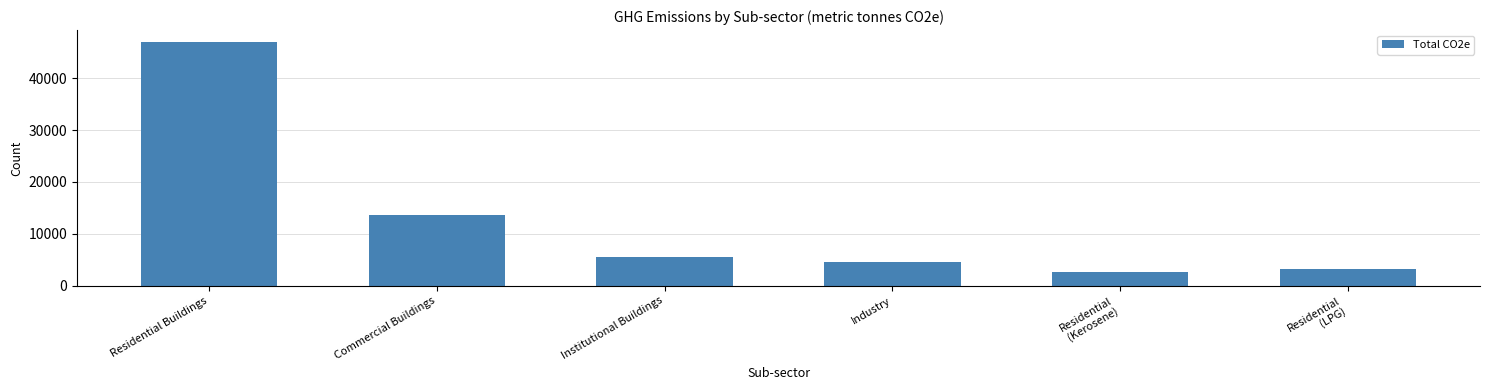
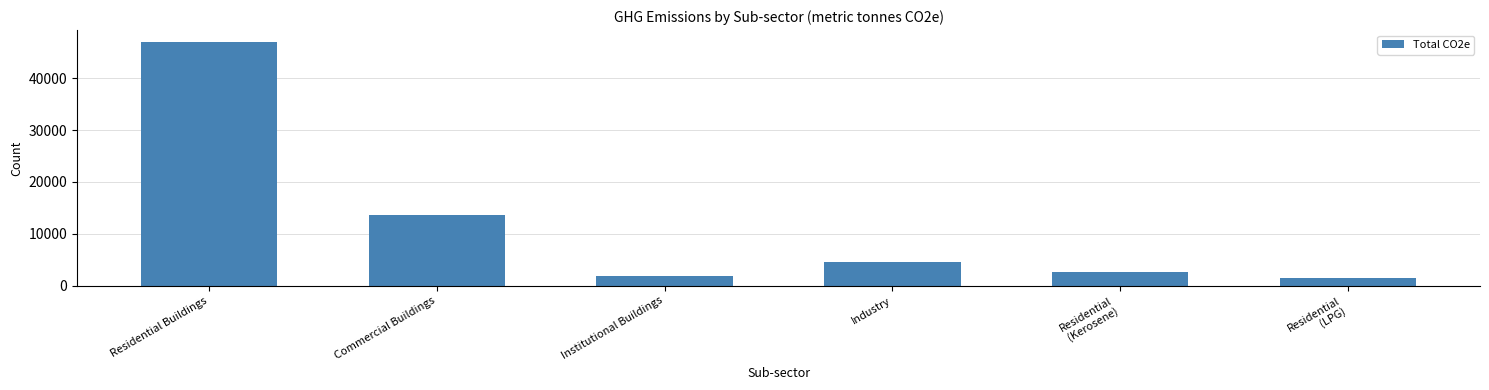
Institutional Buildings: 6000 -> 2000
Residential (LPG): 3000 -> 1000
